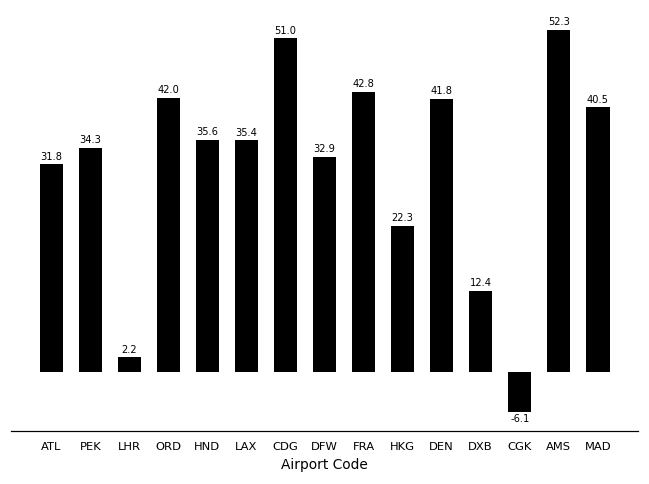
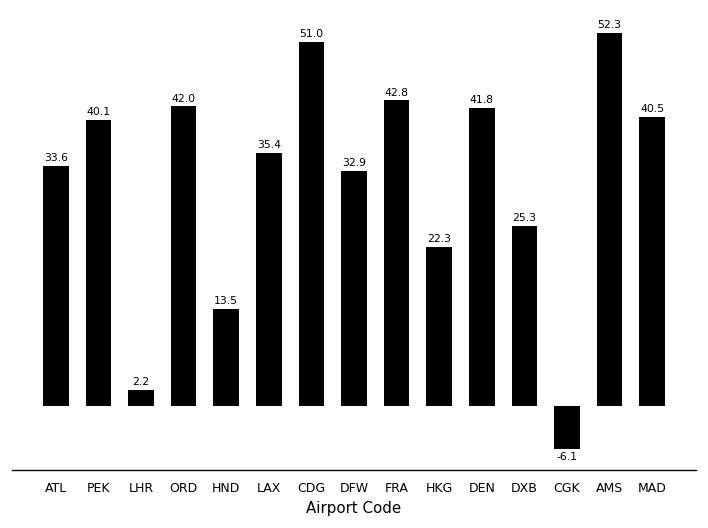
ATL: 31.8 -> 33.6
PEK: 34.3 -> 40.1
HND: 35.6 -> 13.5
DXB: 12.4 -> 25.3
